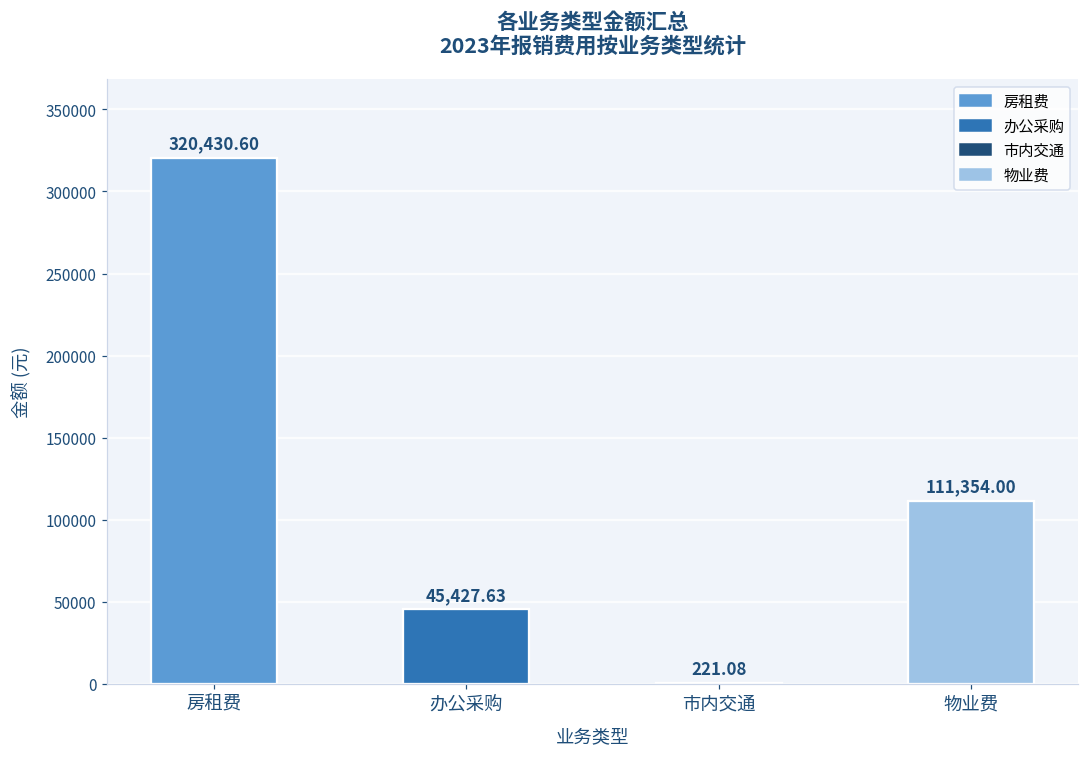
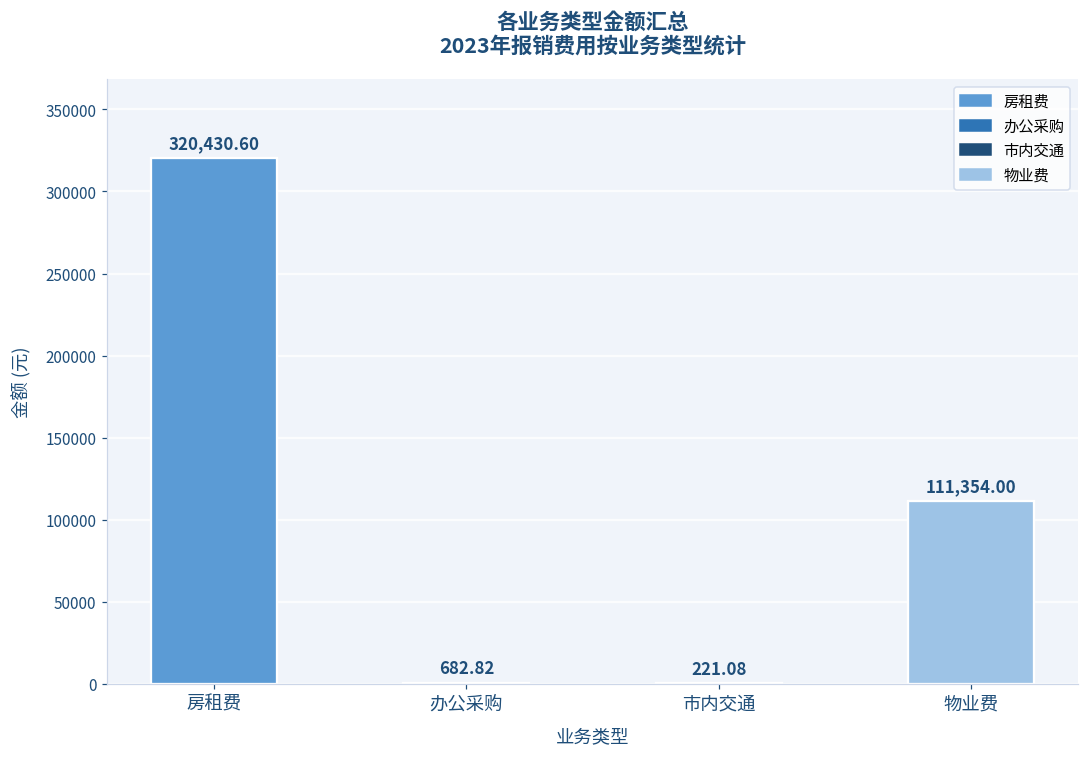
办公采购: 45,427.63 -> 682.82
